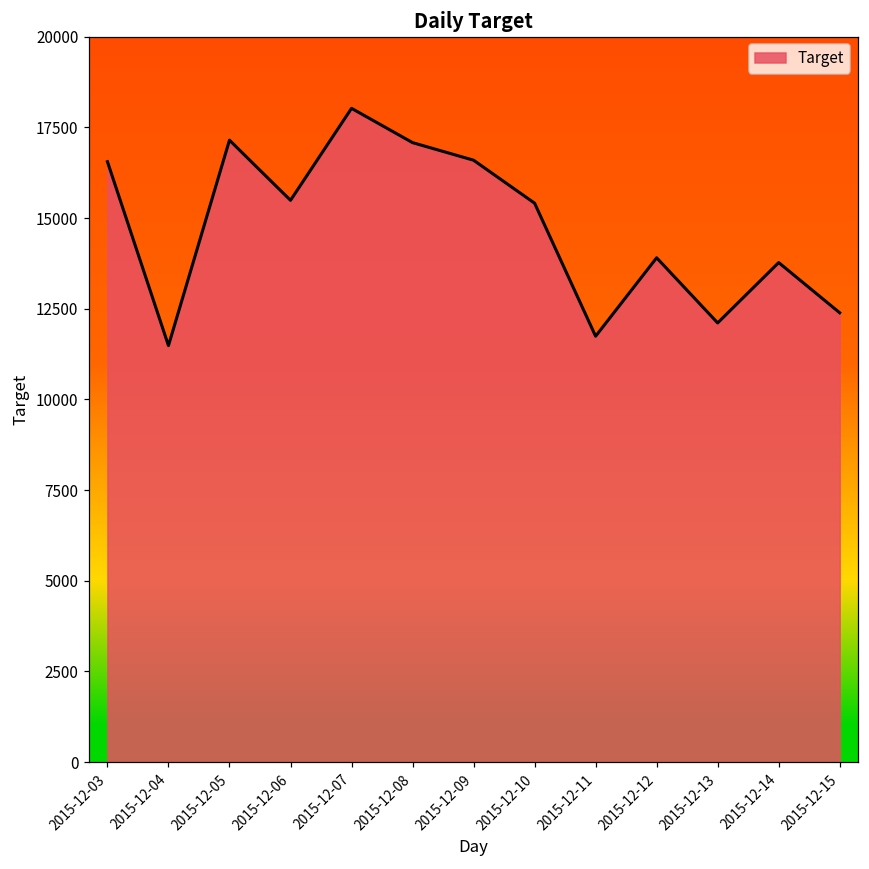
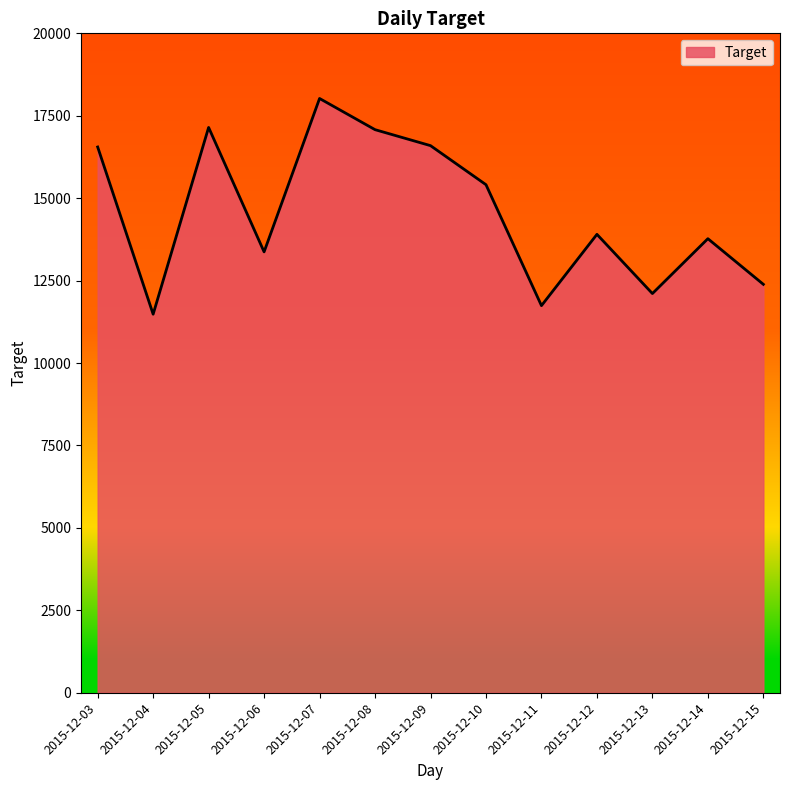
2015-12-06: 15500 -> 13400
